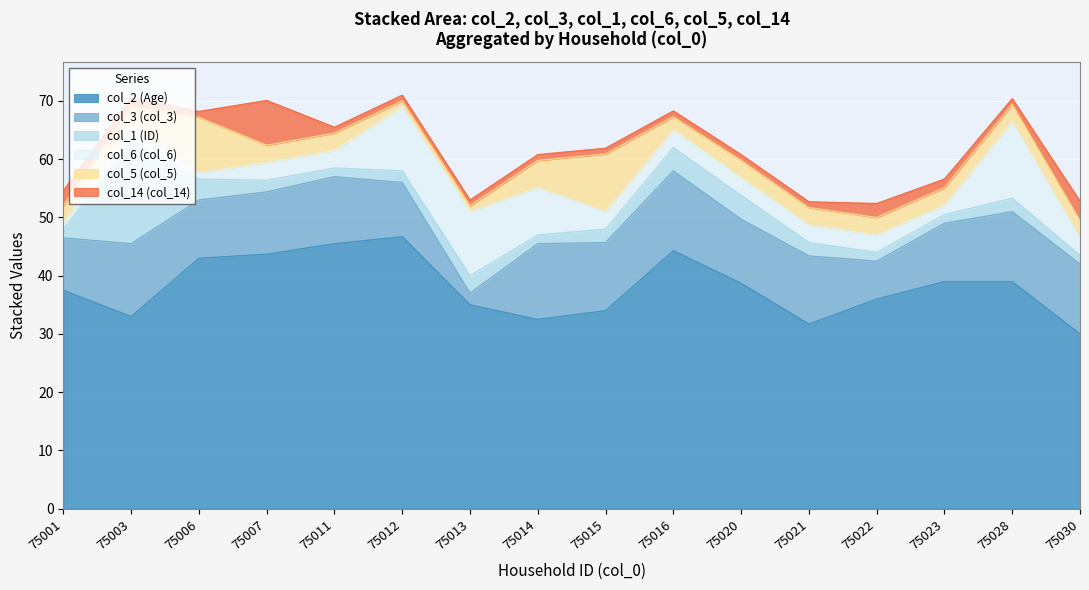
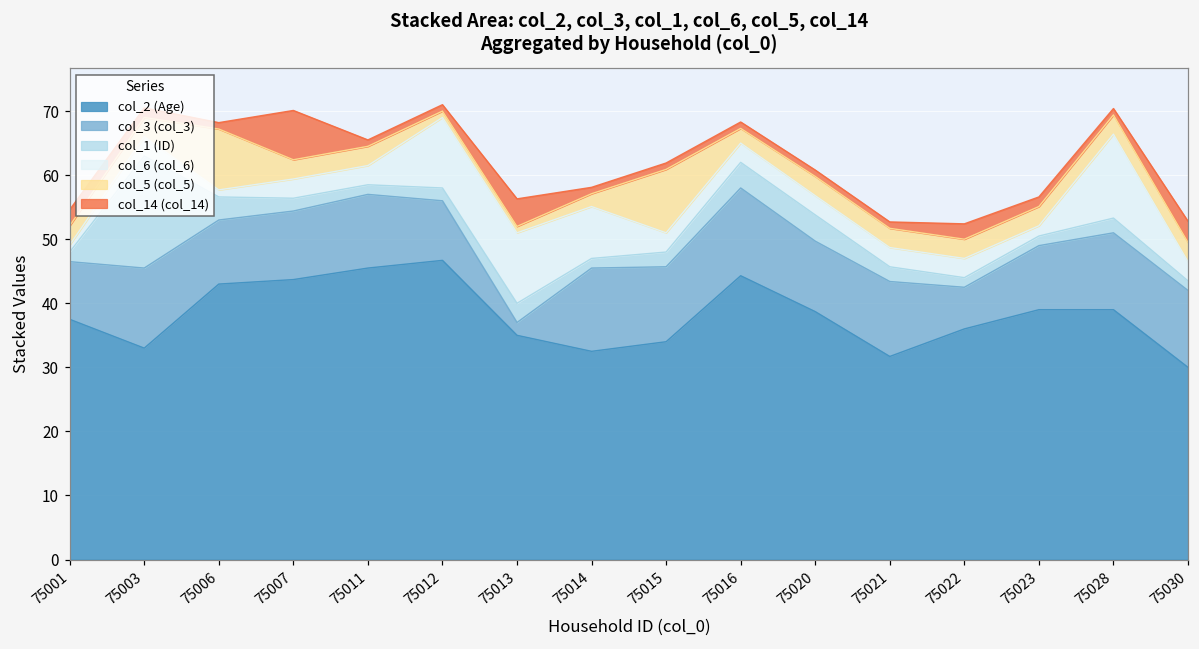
col_14 (col_14), 75013: 1 -> 4
col_5 (col_5), 75014: 5 -> 2
